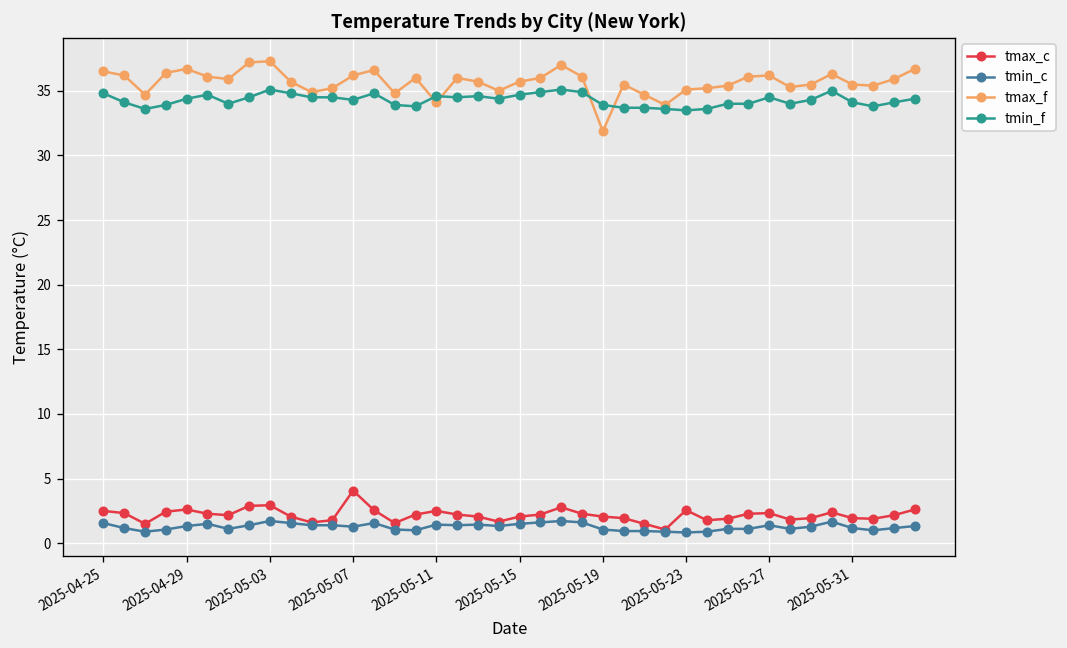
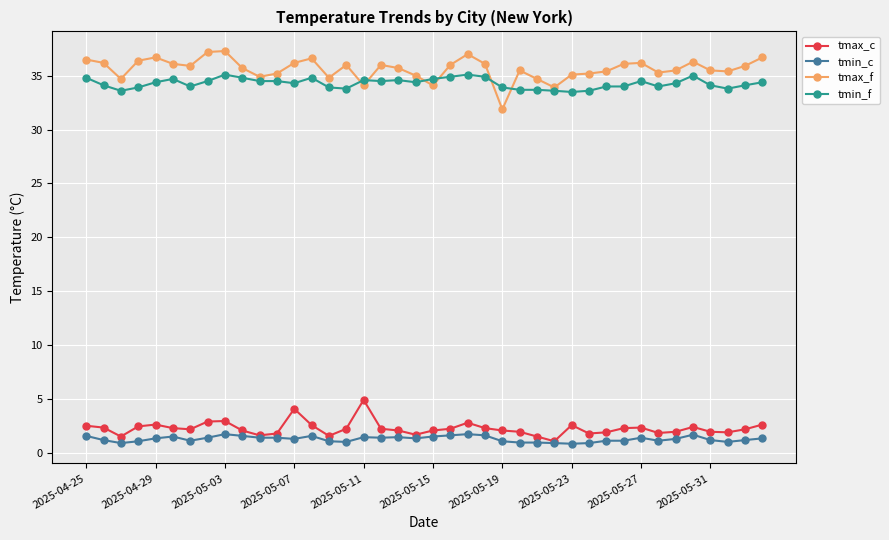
tmax_c, 2025-05-11: 2.5 -> 4.9
tmax_f, 2025-05-15: 35.7 -> 34.1
